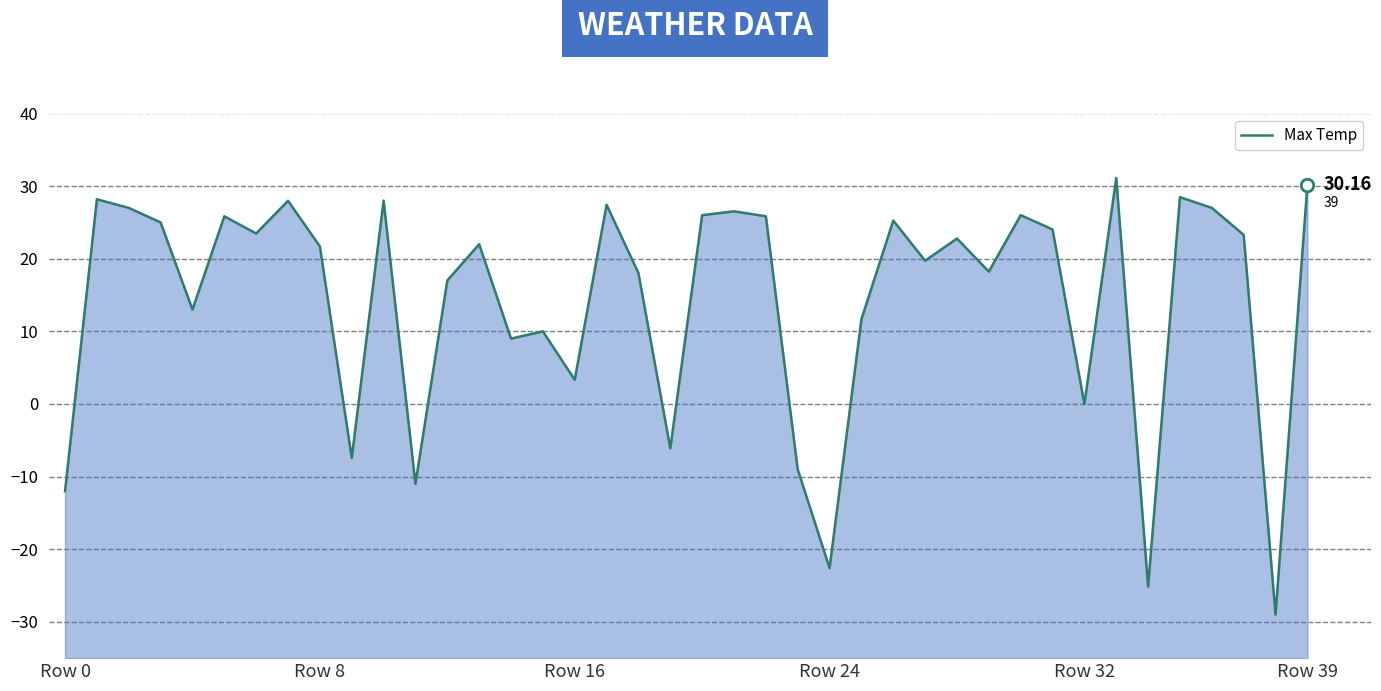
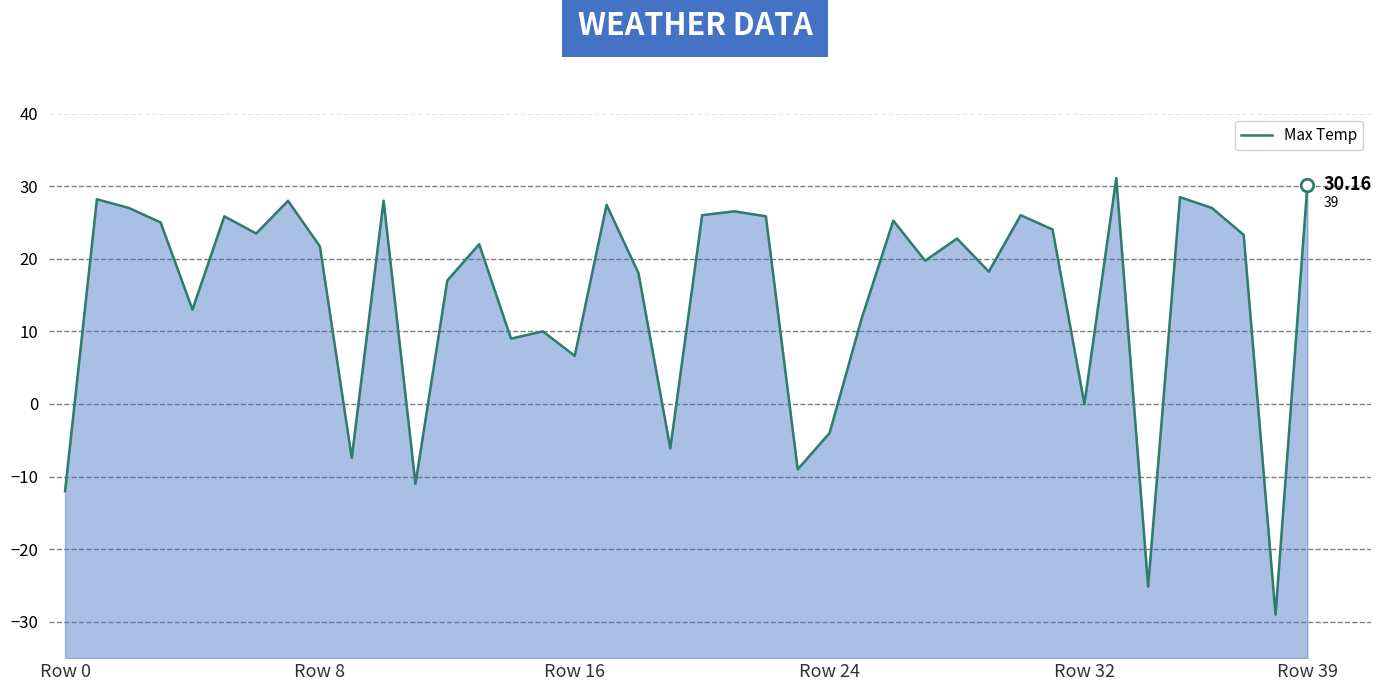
Max Temp, Row 16: 3 -> 7
Max Temp, Row 24: -23 -> -4
